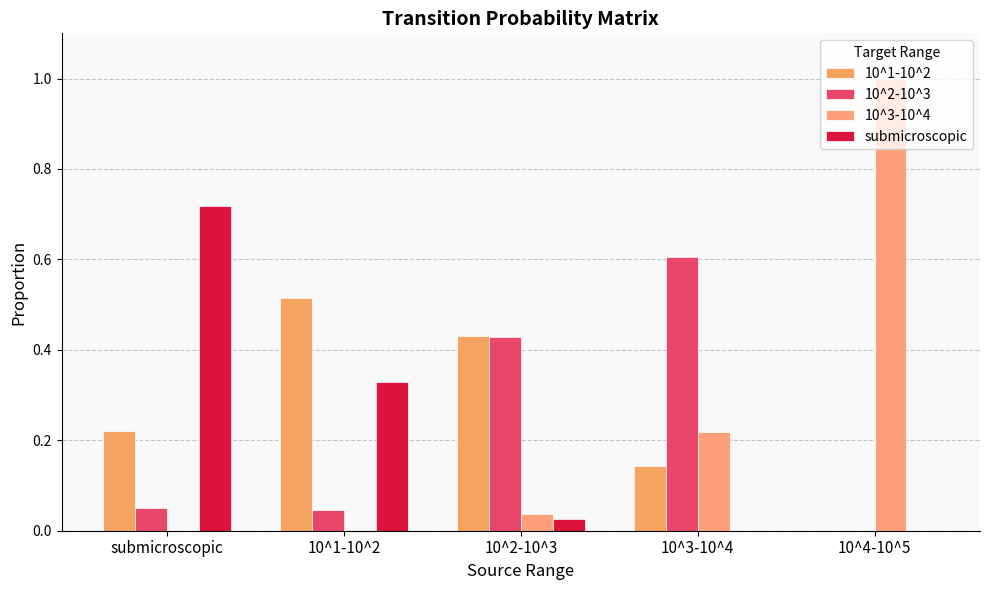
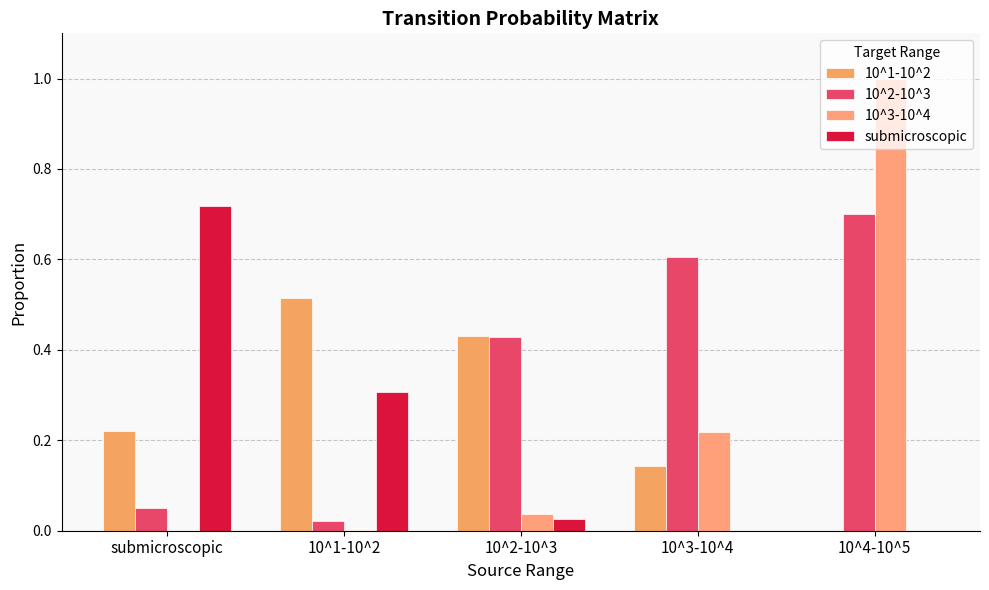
10^2-10^3, 10^1-10^2: 0.05 -> 0.02
submicroscopic, 10^1-10^2: 0.33 -> 0.31
10^2-10^3, 10^4-10^5: 0.0 -> 0.7
